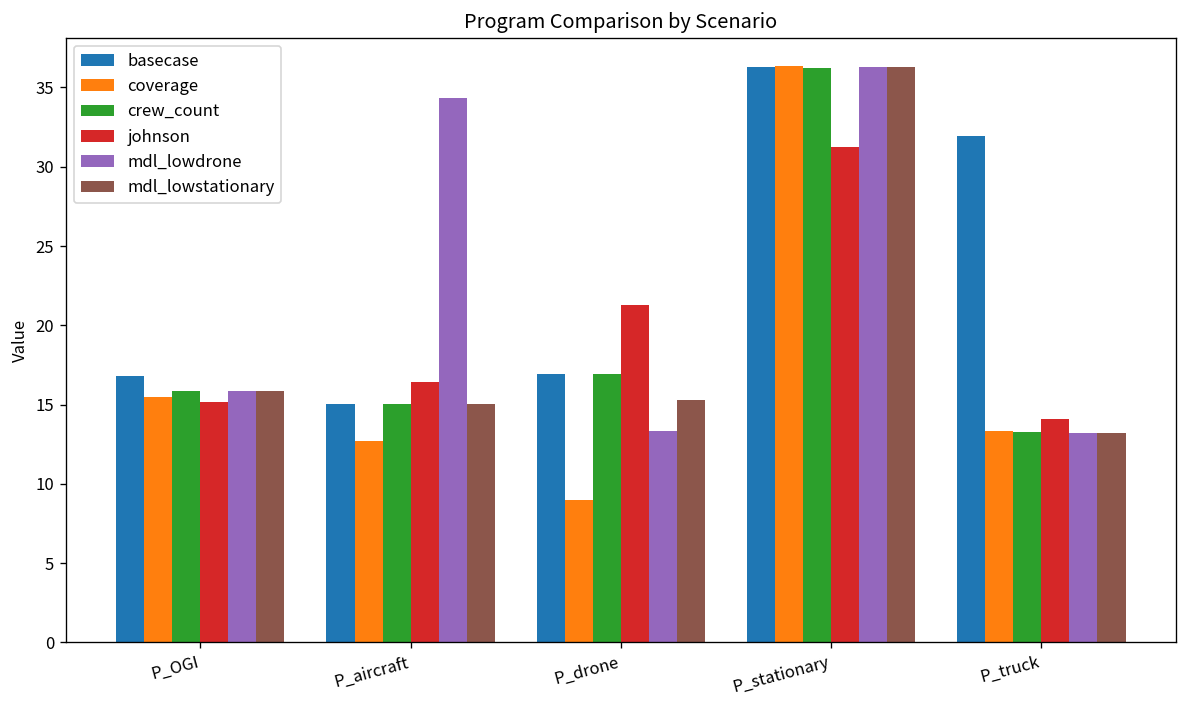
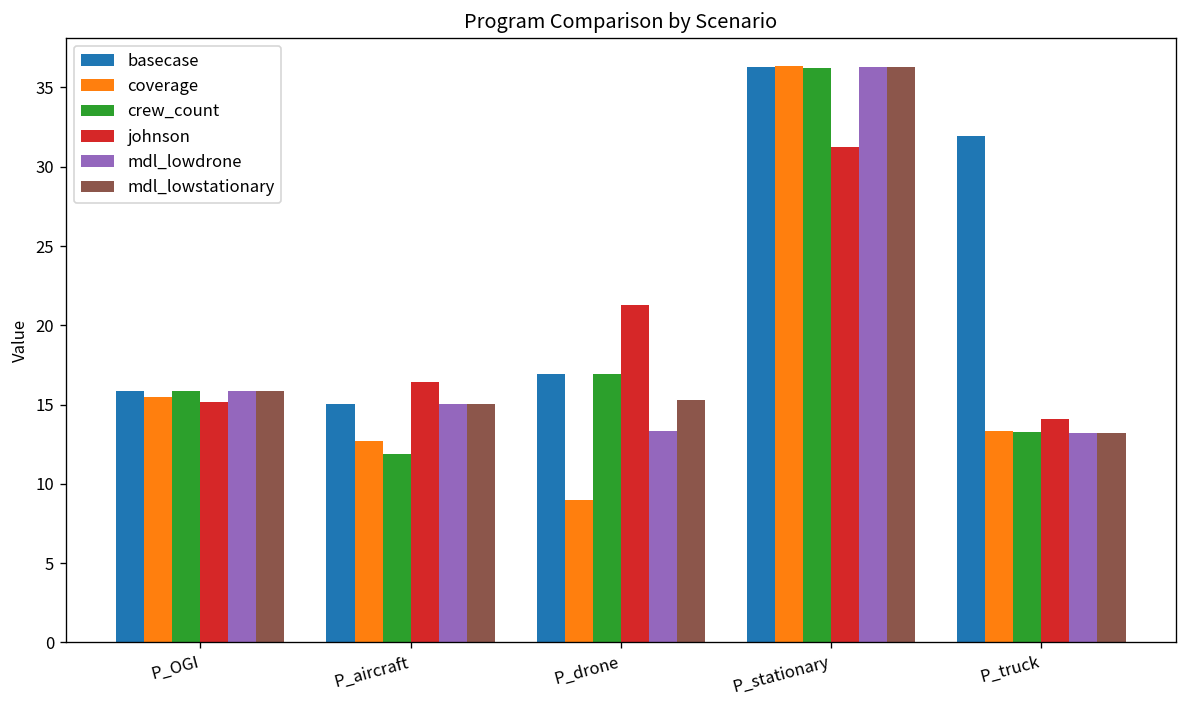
basecase, P_OGI: 16.8 -> 15.8
crew_count, P_aircraft: 15.0 -> 11.9
mdl_lowdrone, P_aircraft: 34.3 -> 15.0
